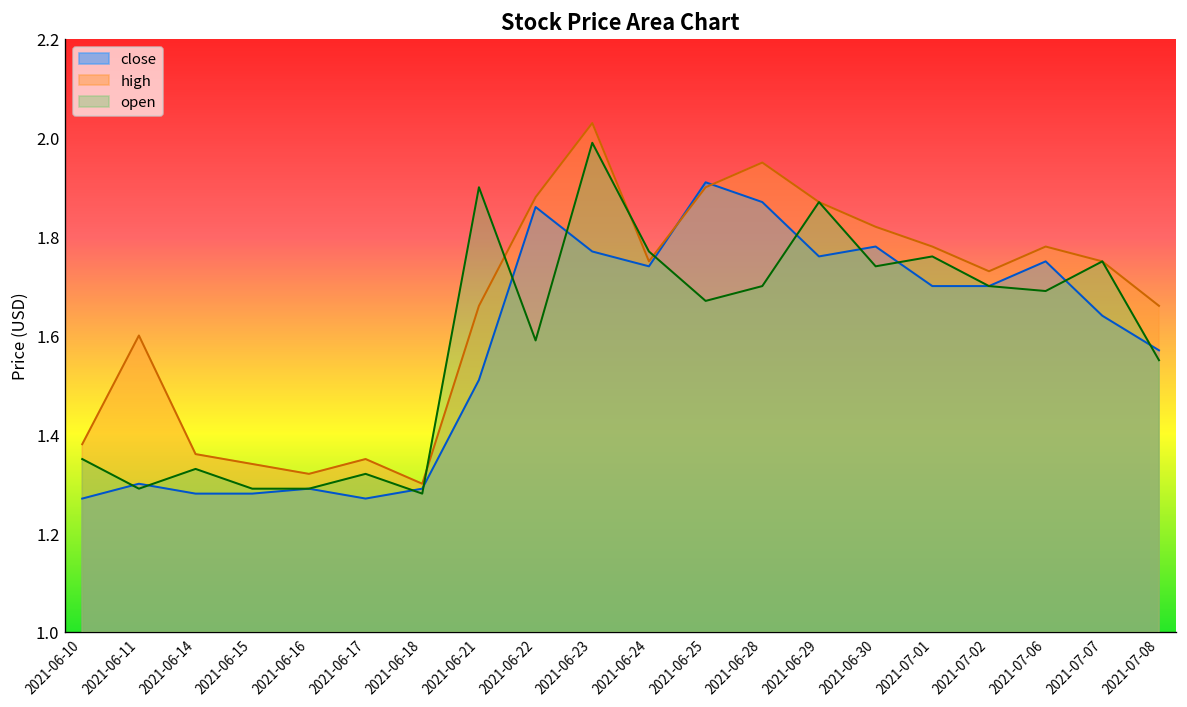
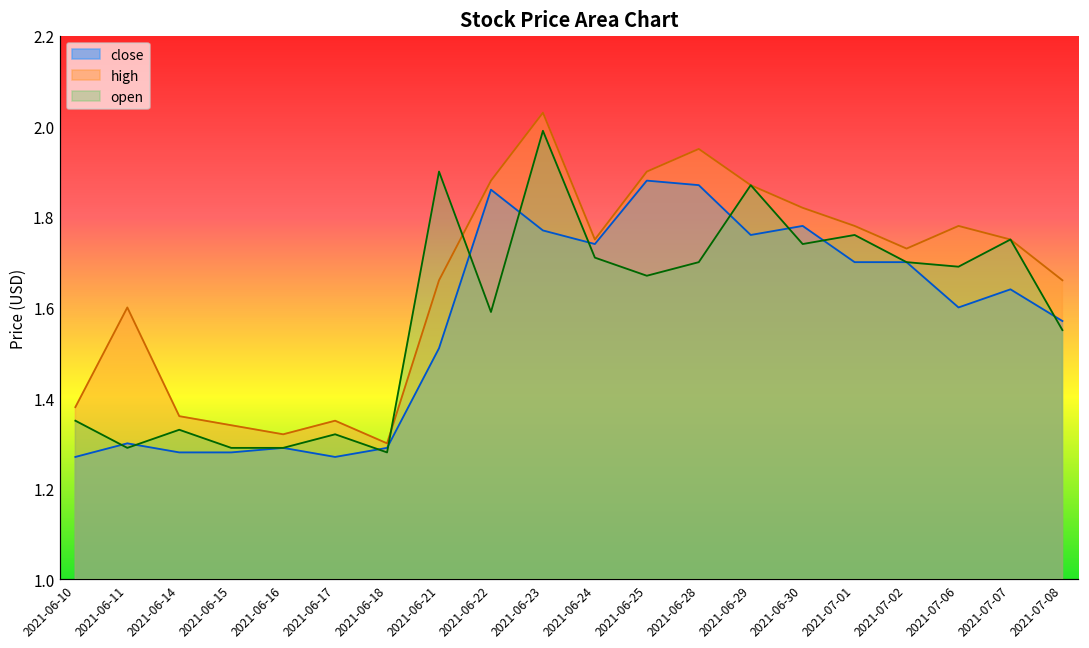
open, 2021-06-24: 1.77 -> 1.71
close, 2021-06-25: 1.91 -> 1.88
close, 2021-07-06: 1.75 -> 1.60
